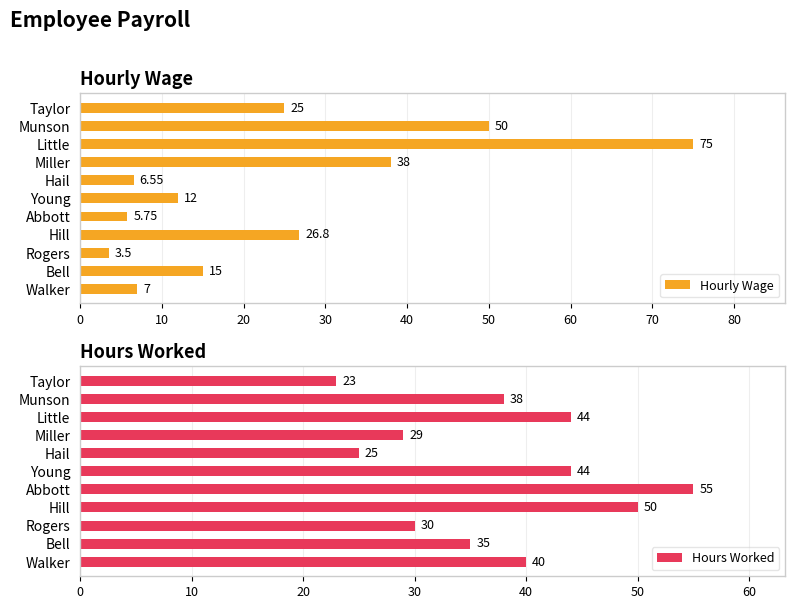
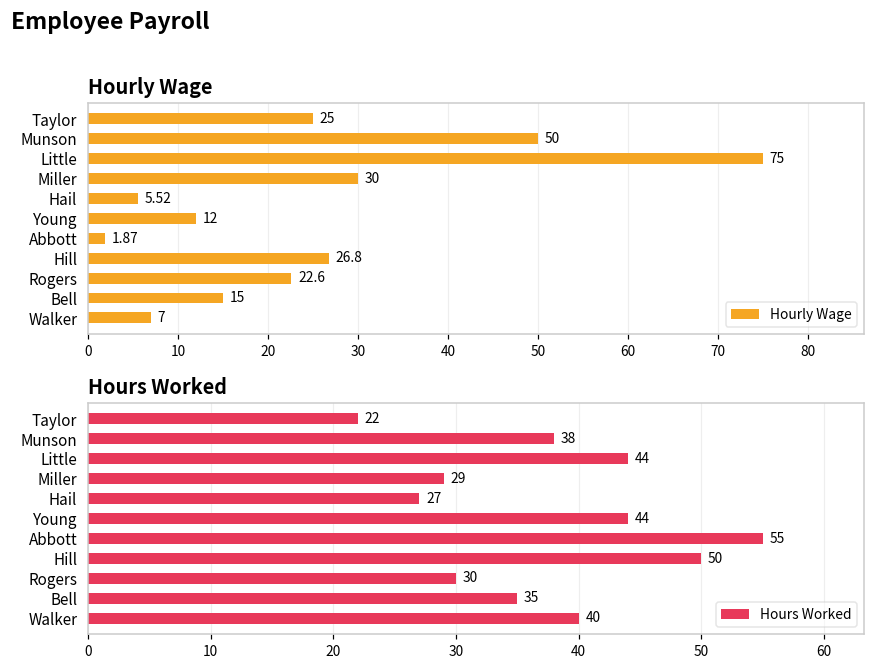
Hourly Wage, Miller: 38 -> 30
Hourly Wage, Hail: 6.55 -> 5.52
Hourly Wage, Abbott: 5.75 -> 1.87
Hourly Wage, Rogers: 3.5 -> 22.6
Hours Worked, Taylor: 23 -> 22
Hours Worked, Hail: 25 -> 27
